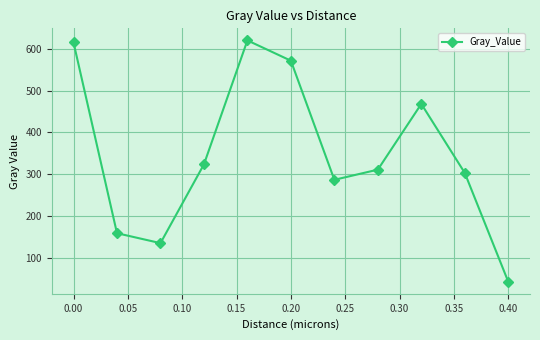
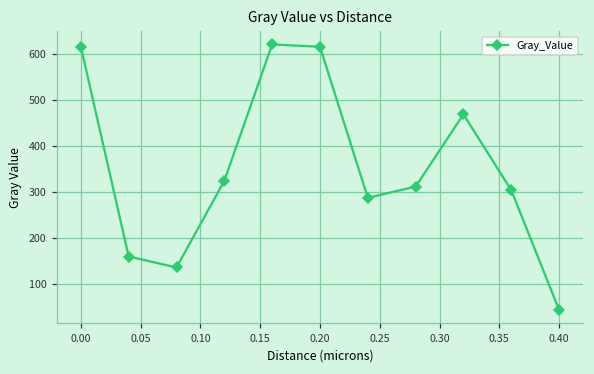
0.20: 570 -> 610
